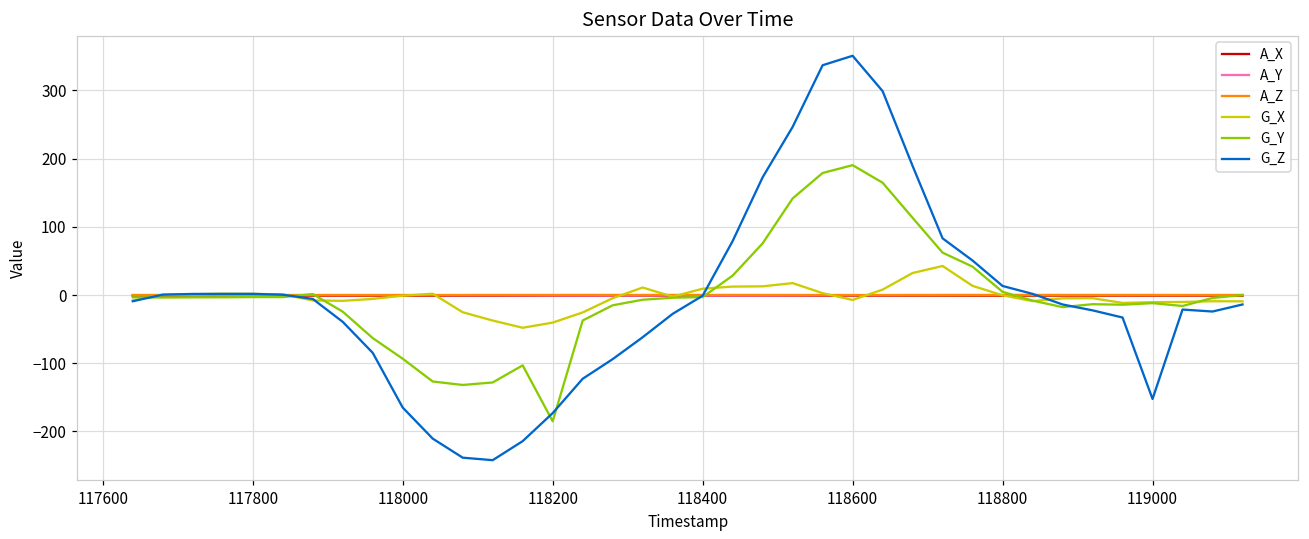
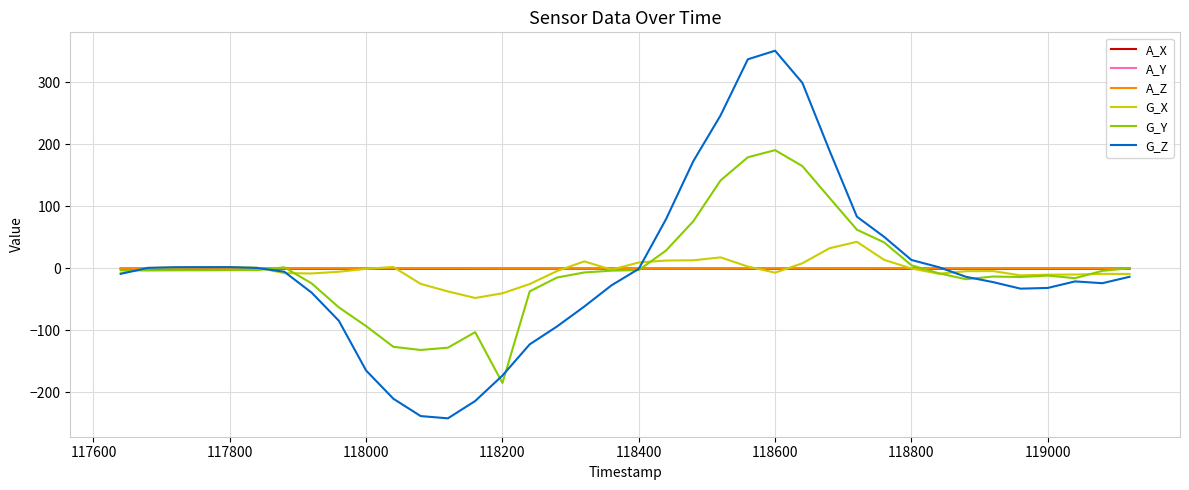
G_Z, 119000: -150 -> -30
